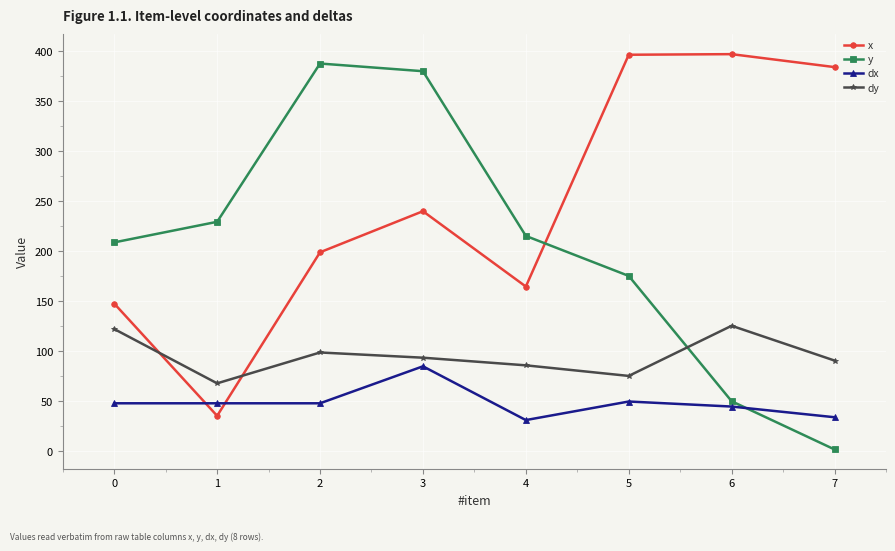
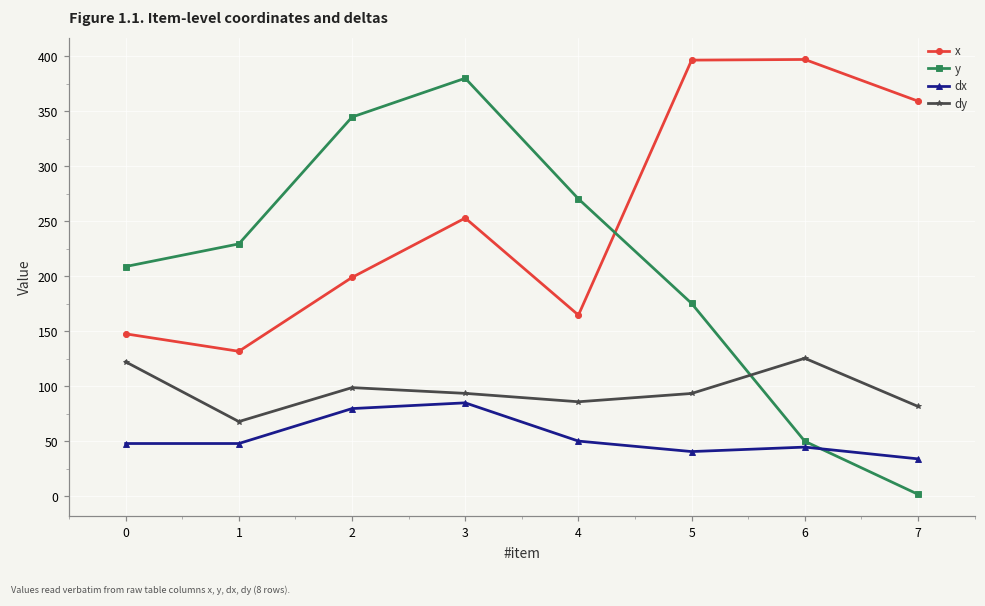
x, 1: 40 -> 130
y, 2: 390 -> 340
dx, 2: 50 -> 80
x, 3: 240 -> 250
y, 4: 220 -> 270
dx, 4: 30 -> 50
dx, 5: 50 -> 40
dy, 5: 80 -> 90
x, 7: 380 -> 360
dy, 7: 90 -> 80
